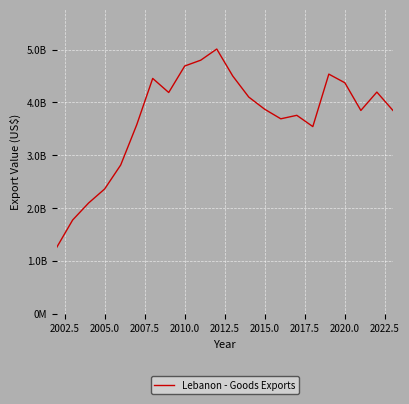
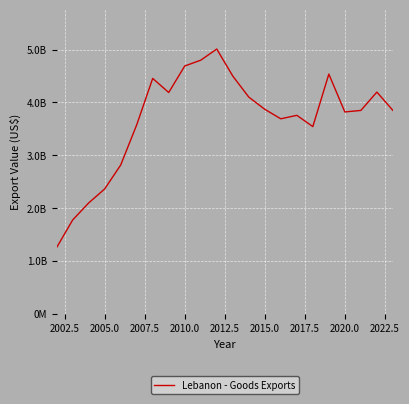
2020.0: 4400000000 -> 3800000000
